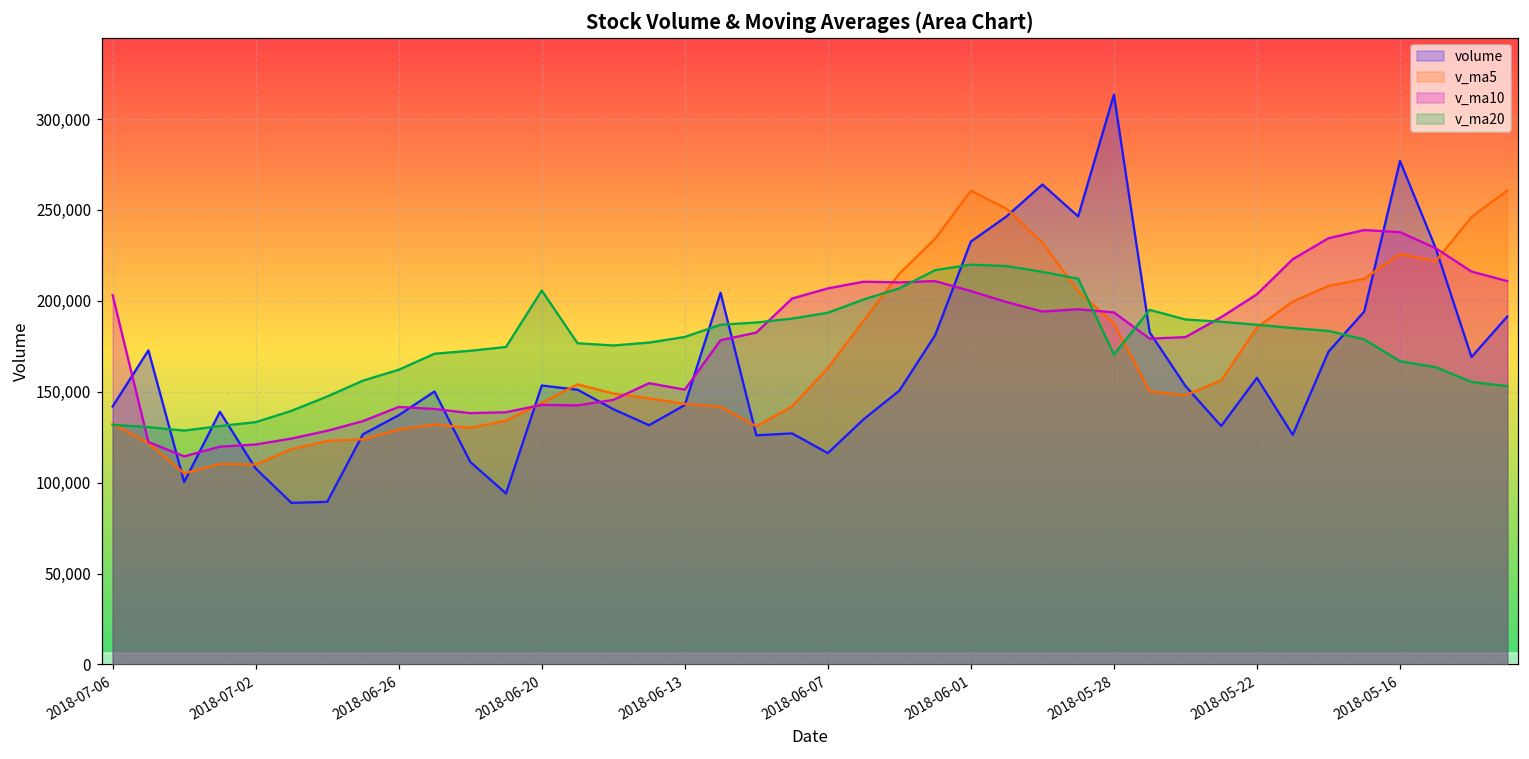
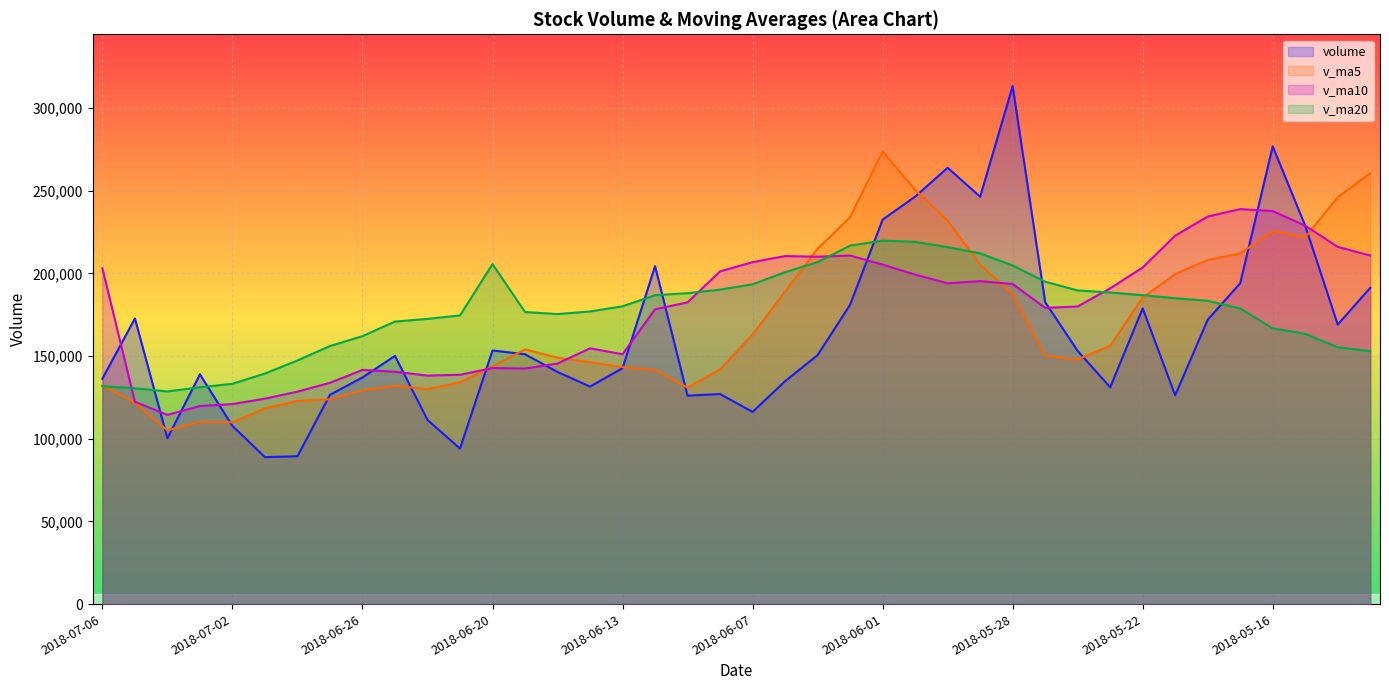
volume, 2018-07-06: 142,000 -> 136,000
v_ma5, 2018-06-01: 261,000 -> 274,000
v_ma20, 2018-05-28: 170,000 -> 205,000
volume, 2018-05-22: 158,000 -> 179,000
